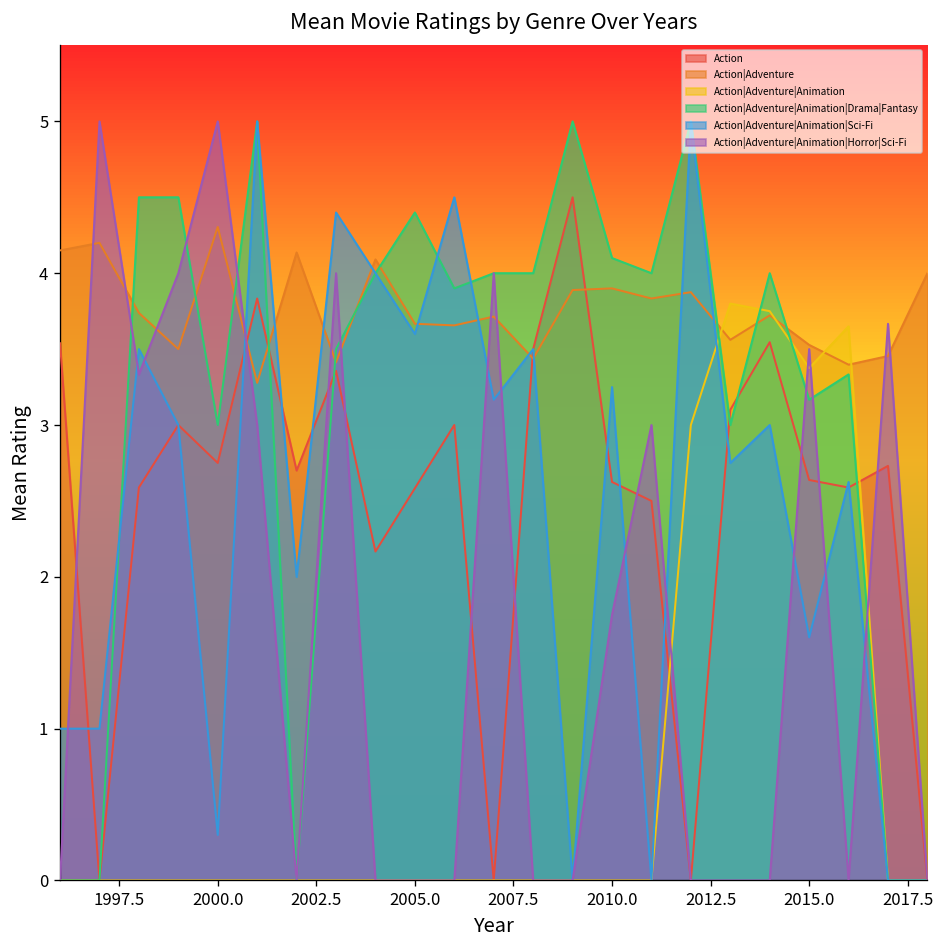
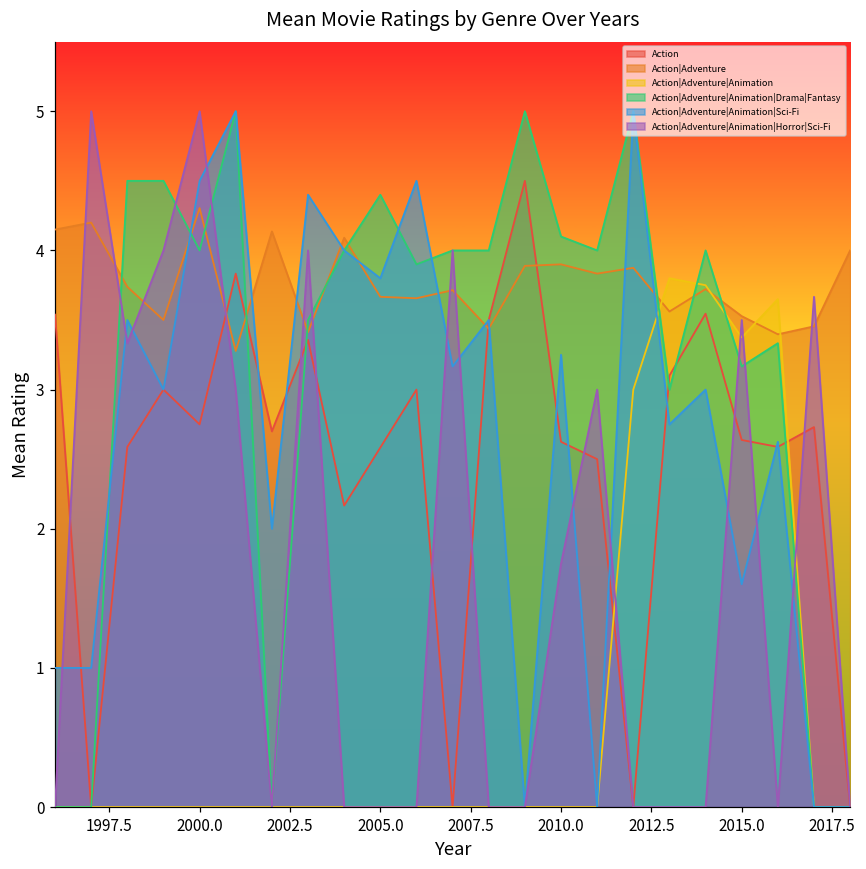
Action|Adventure|Animation|Drama|Fantasy, 2000.0: 3 -> 4
Action|Adventure|Animation|Sci-Fi, 2000.0: 0.3 -> 4.5
Action|Adventure|Animation|Sci-Fi, 2005.0: 3.6 -> 3.8
